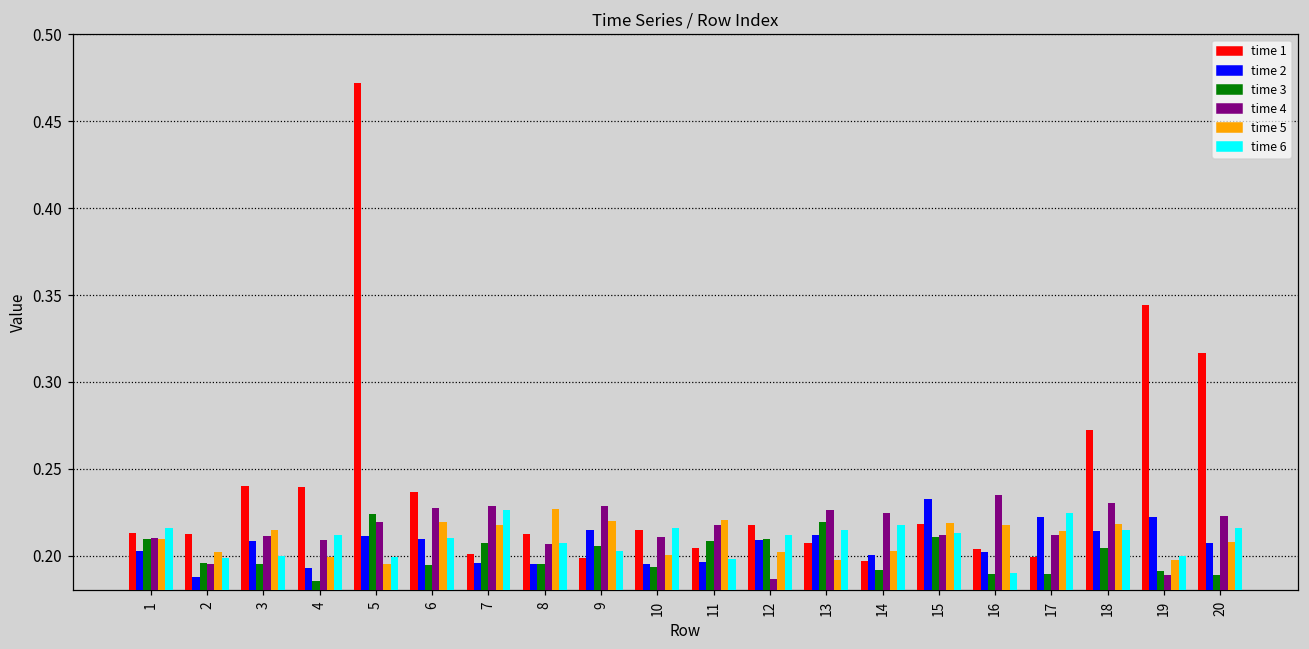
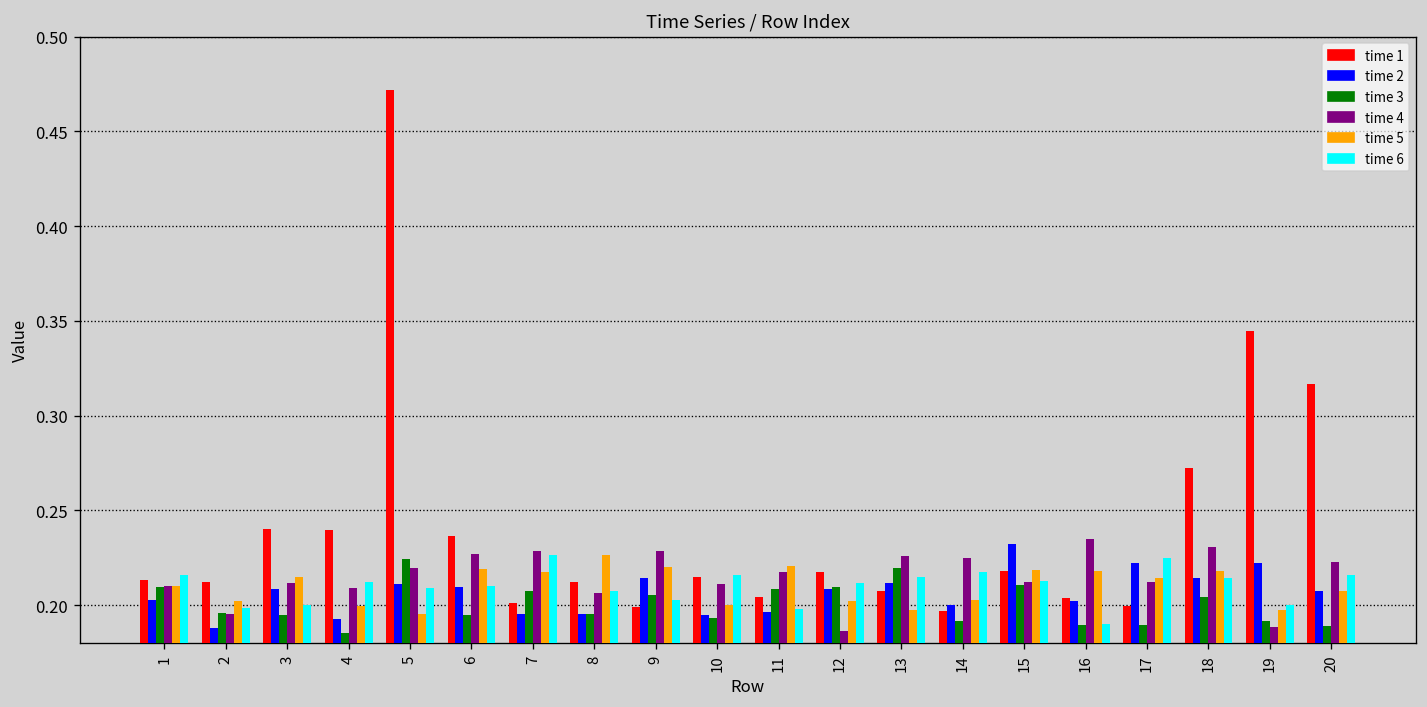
time 6, 5: 0.199 -> 0.209
